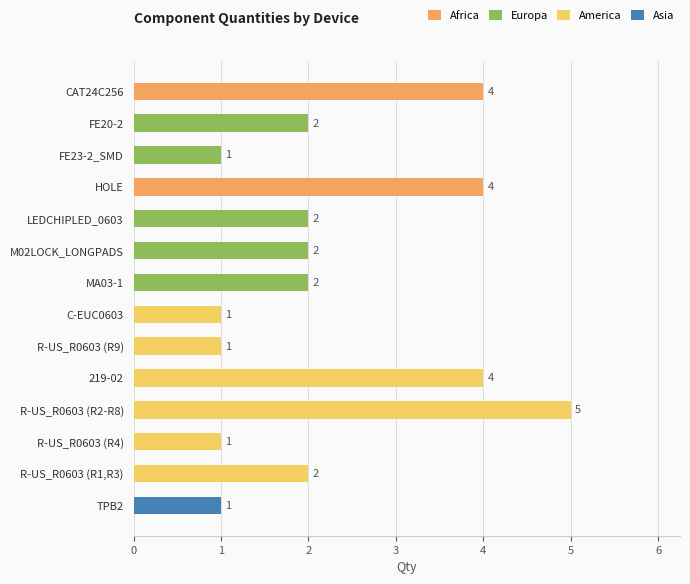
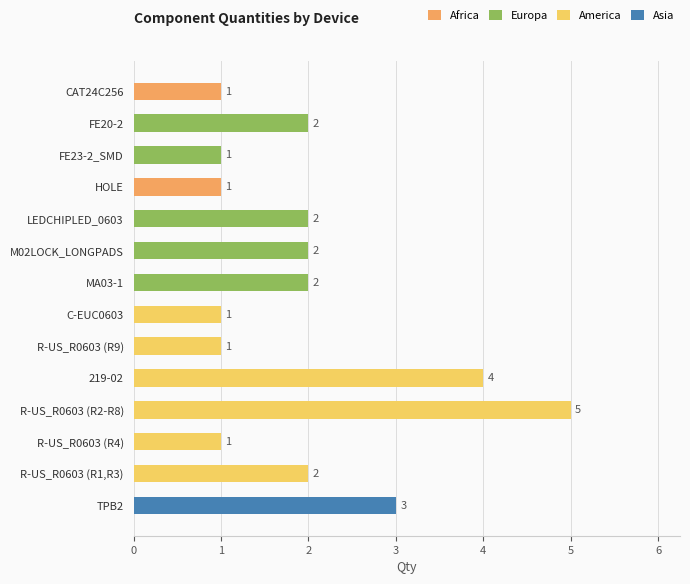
CAT24C256: 4 -> 1
HOLE: 4 -> 1
TPB2: 1 -> 3
